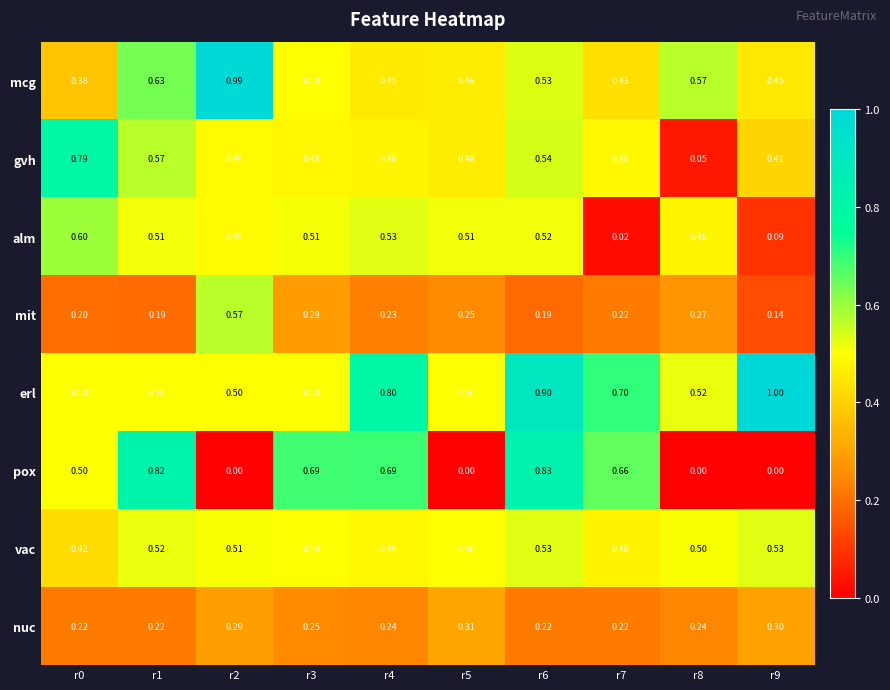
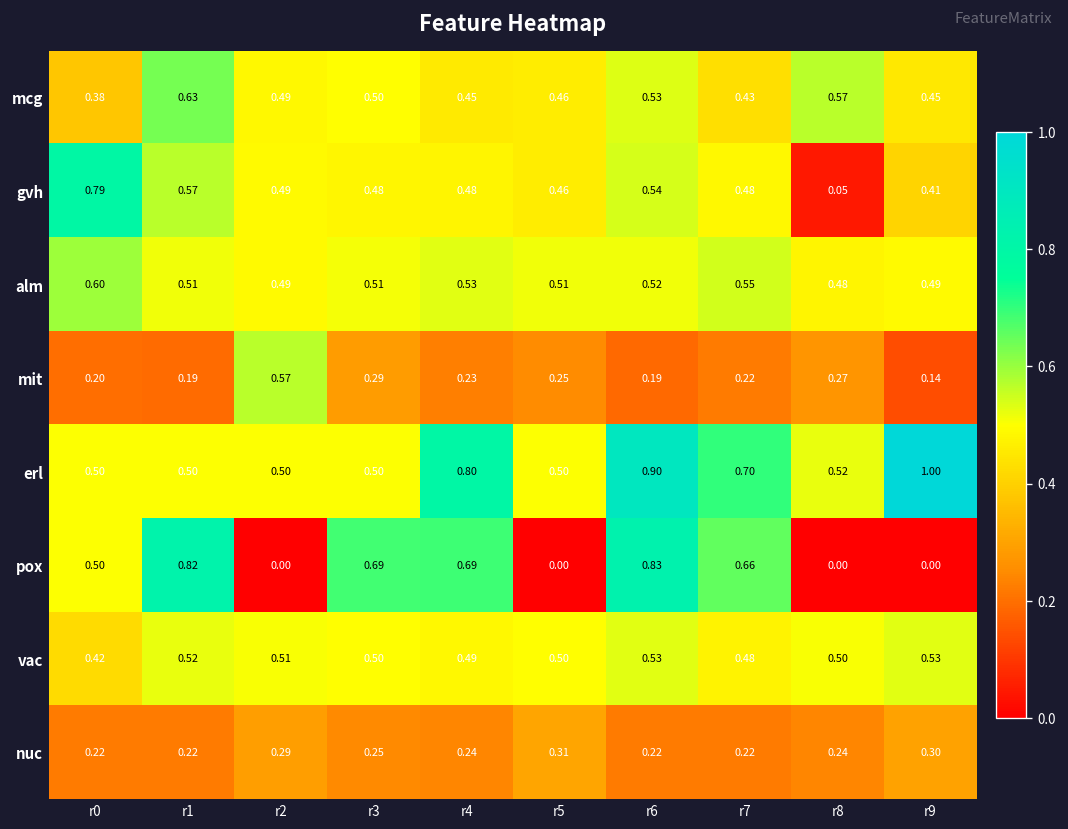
mcg, r2: 0.99 -> 0.49
alm, r7: 0.02 -> 0.55
alm, r9: 0.09 -> 0.49
